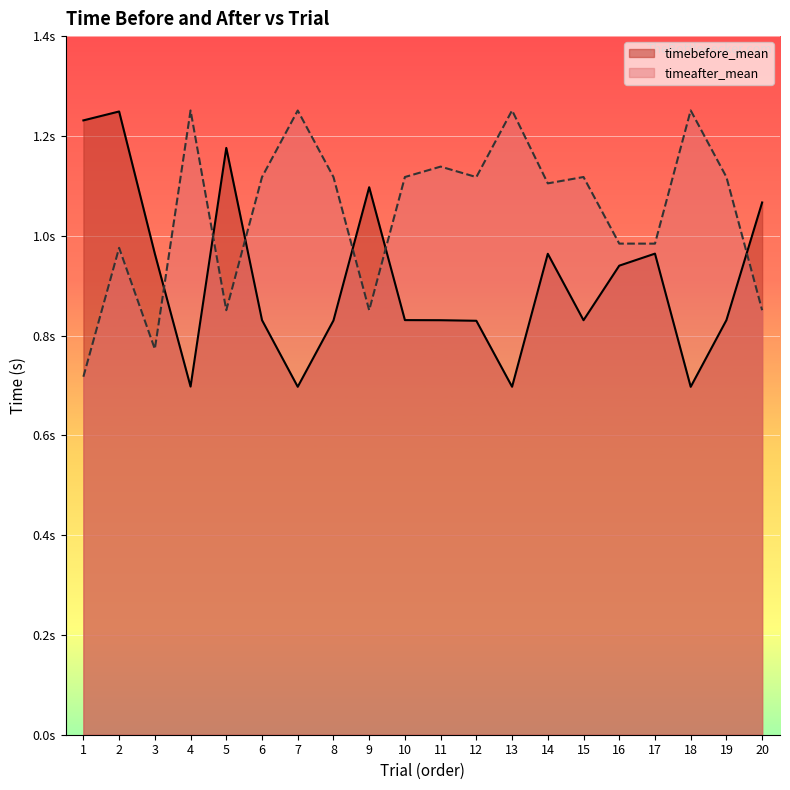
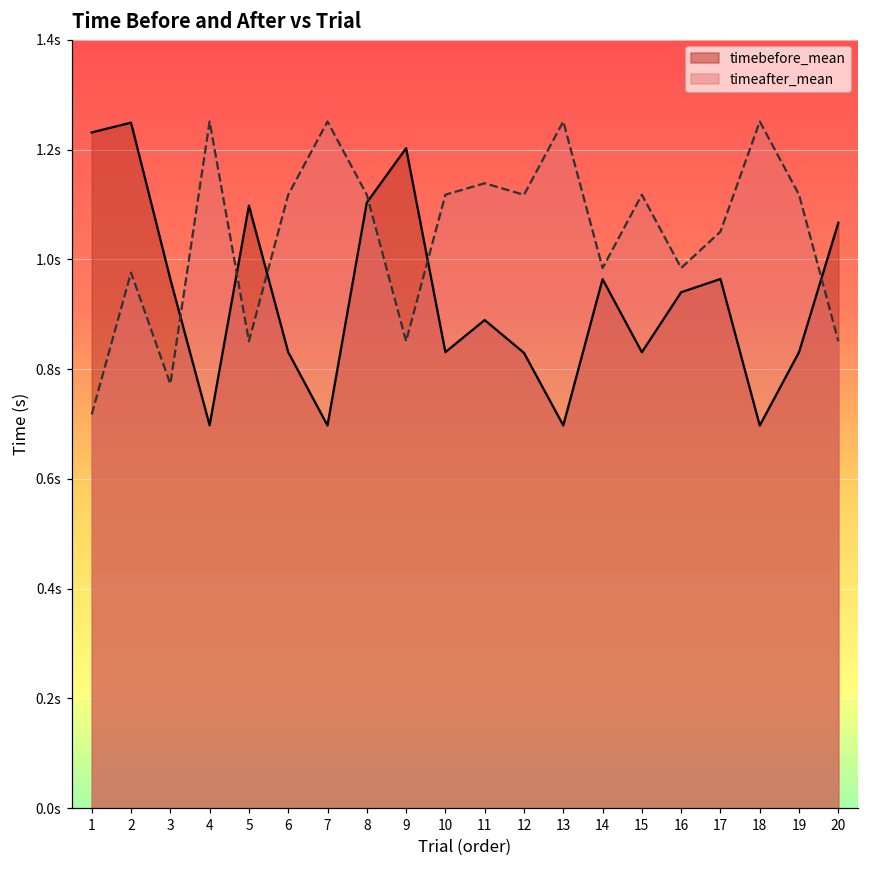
timebefore_mean, 5: 1.18s -> 1.10s
timebefore_mean, 8: 0.83s -> 1.10s
timebefore_mean, 9: 1.10s -> 1.20s
timebefore_mean, 11: 0.83s -> 0.89s
timeafter_mean, 14: 1.10s -> 0.98s
timeafter_mean, 17: 0.98s -> 1.05s
